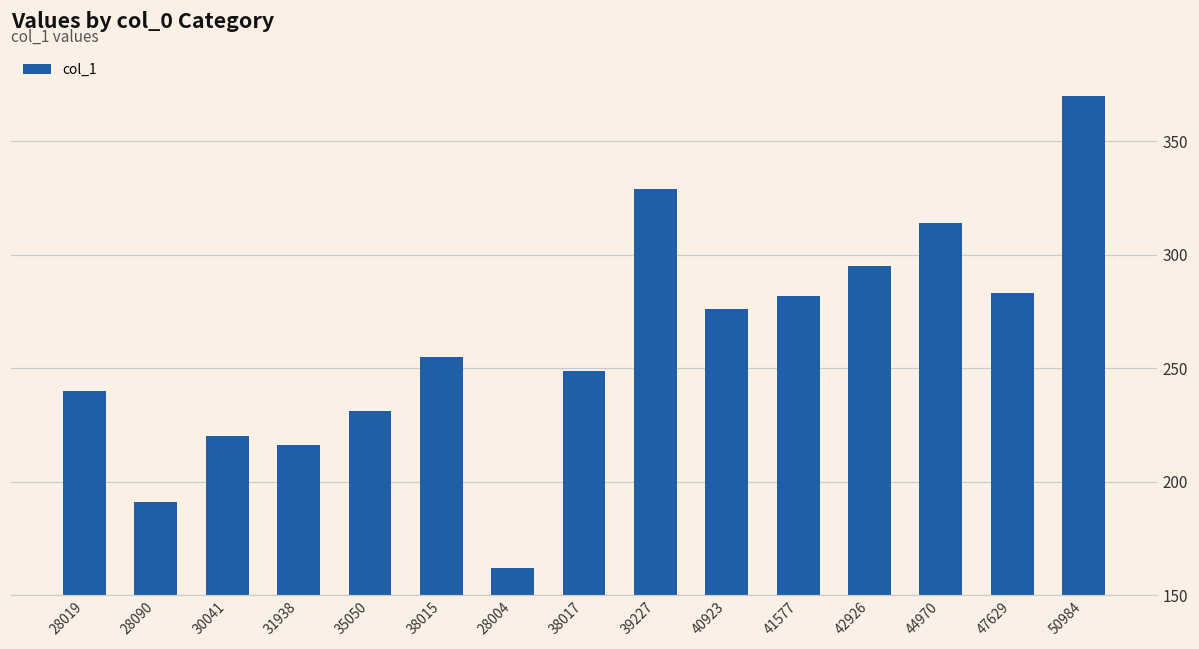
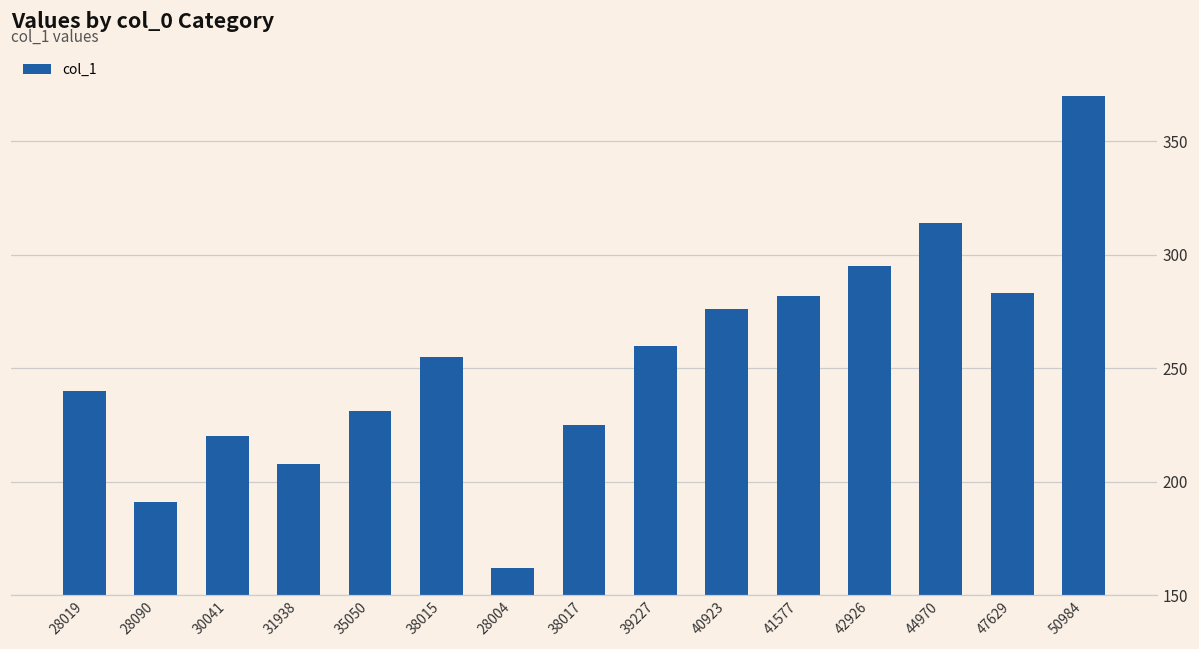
31938: 216 -> 208
38017: 249 -> 225
39227: 329 -> 260
